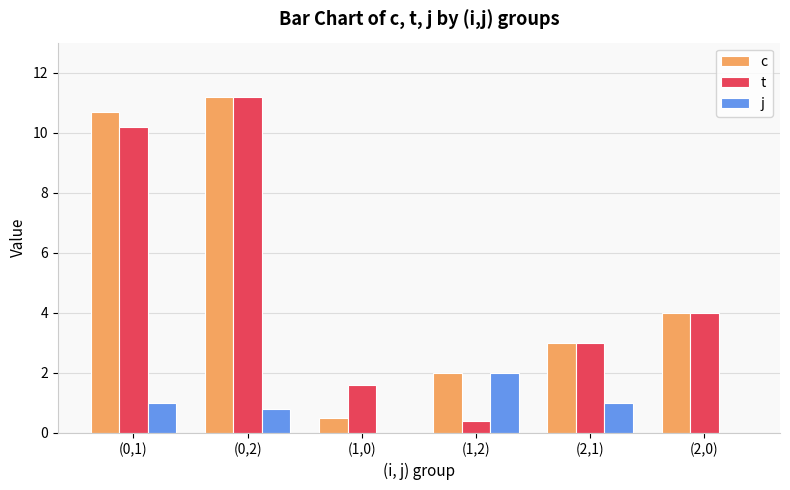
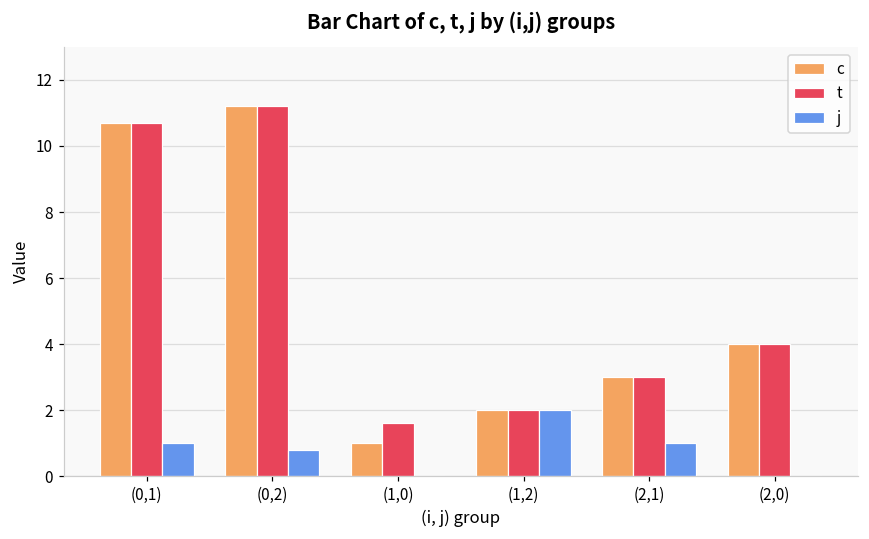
t, (0,1): 10.2 -> 10.7
c, (1,0): 0.5 -> 1.0
t, (1,2): 0.4 -> 2.0
